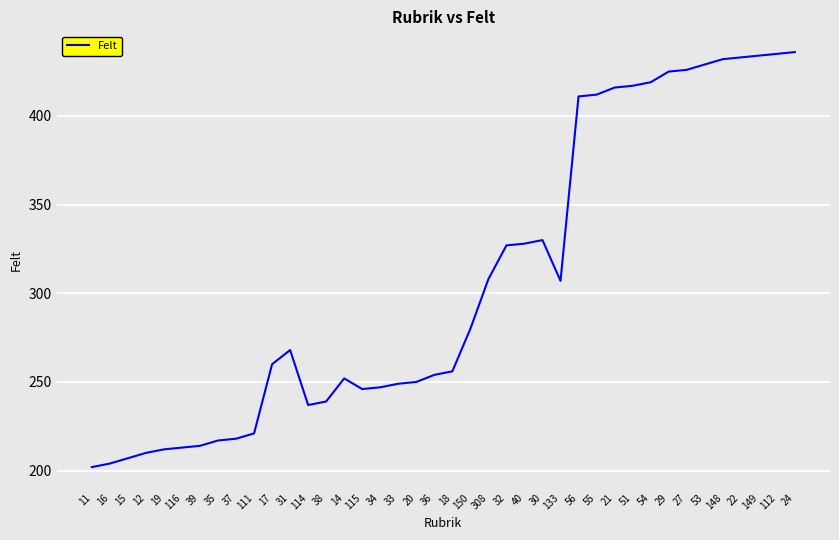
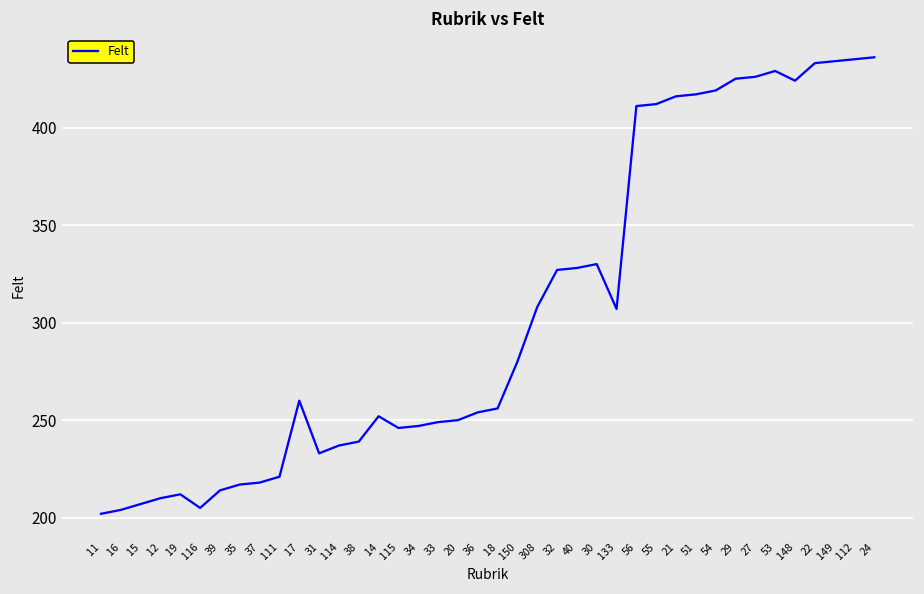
116: 213 -> 205
31: 268 -> 233
148: 432 -> 424
